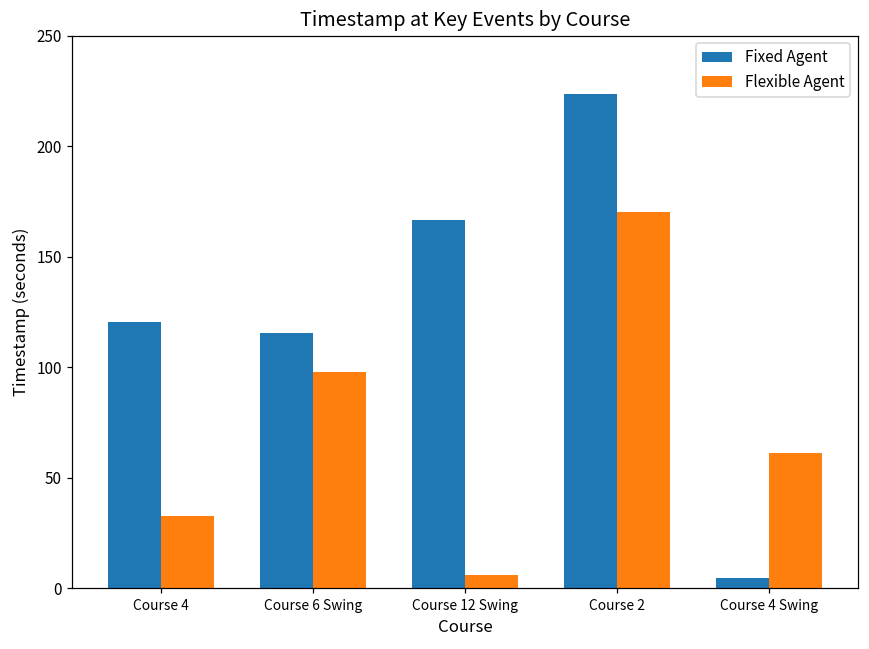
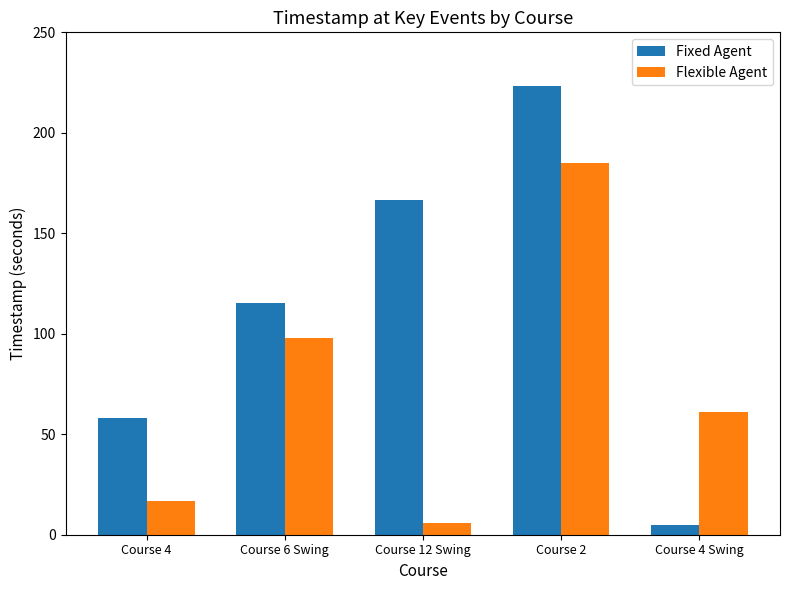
Fixed Agent, Course 4: 120 -> 58
Flexible Agent, Course 4: 33 -> 17
Flexible Agent, Course 2: 170 -> 185
